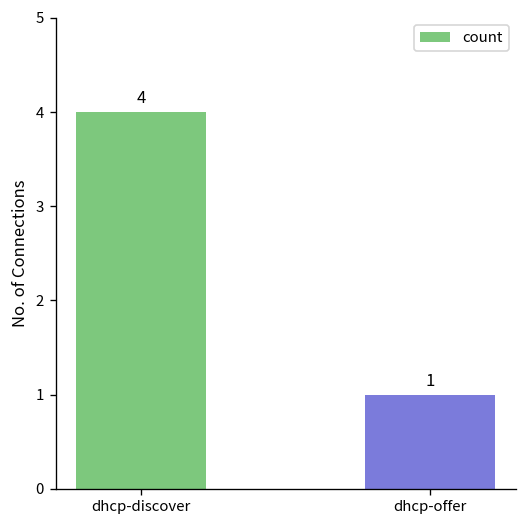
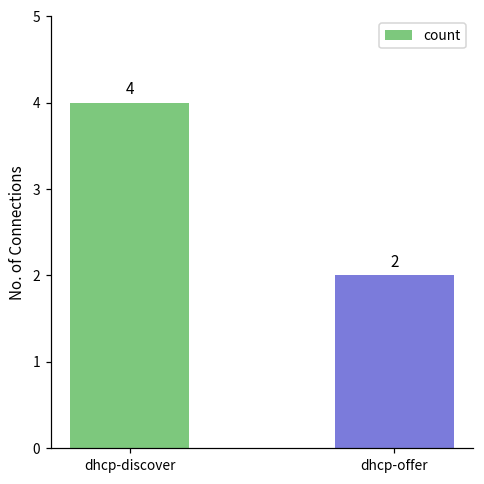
dhcp-offer: 1 -> 2
